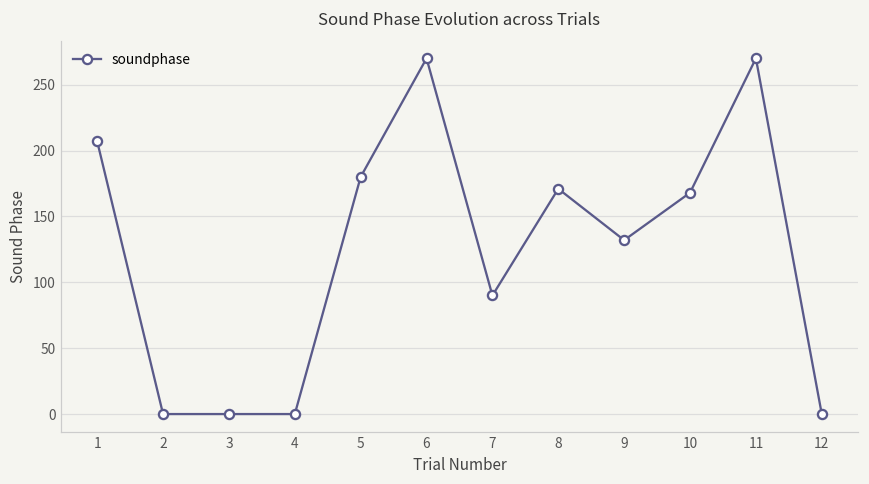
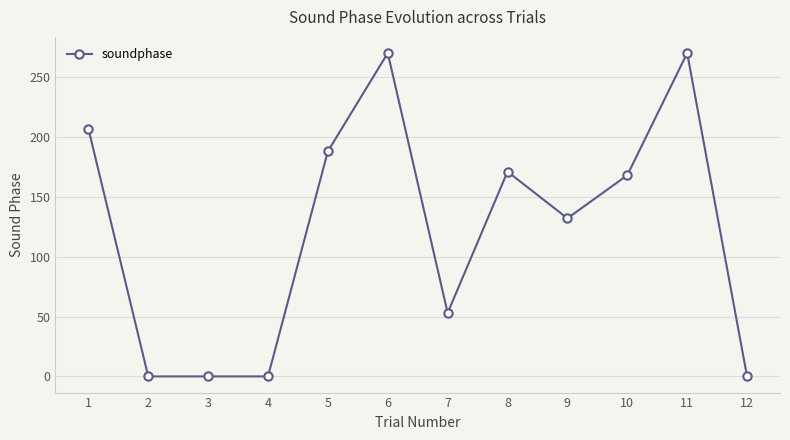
5: 180 -> 188
7: 90 -> 53
